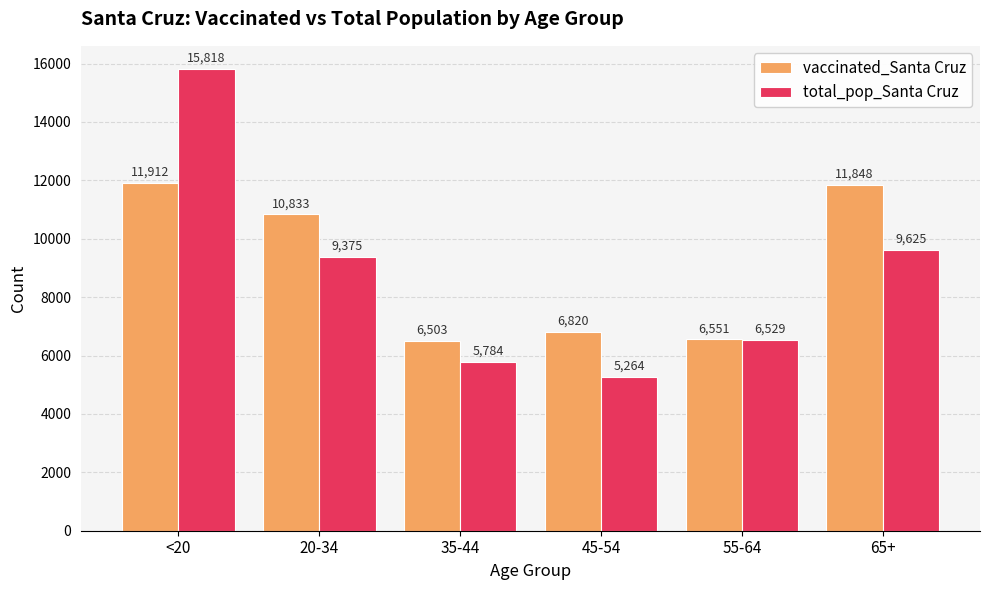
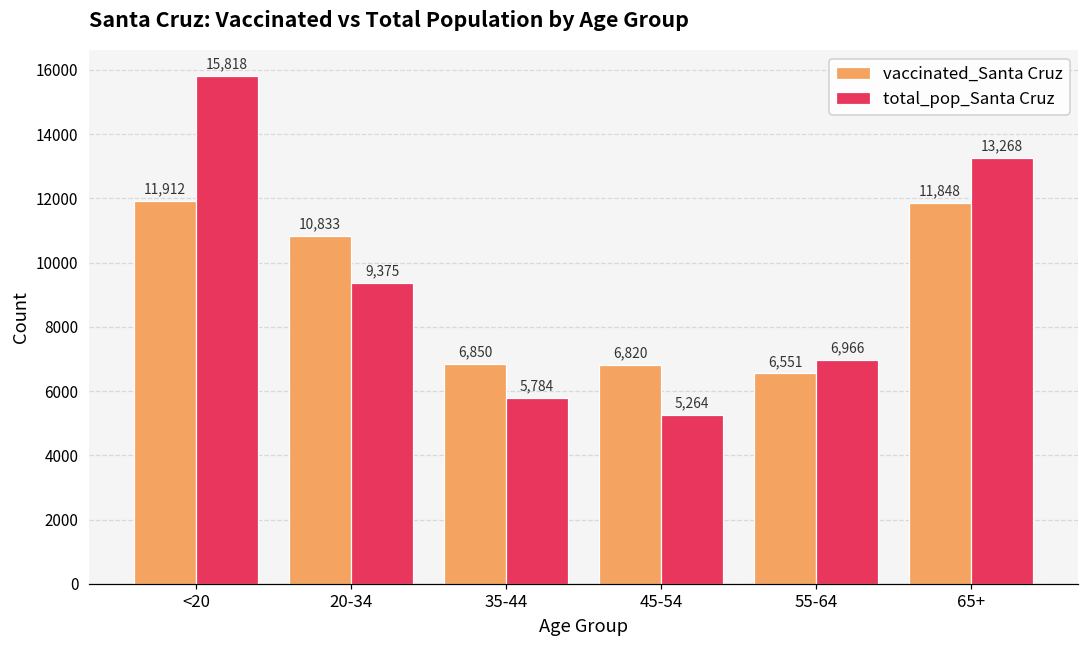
vaccinated_Santa Cruz, 35-44: 6,503 -> 6,850
total_pop_Santa Cruz, 55-64: 6,529 -> 6,966
total_pop_Santa Cruz, 65+: 9,625 -> 13,268
